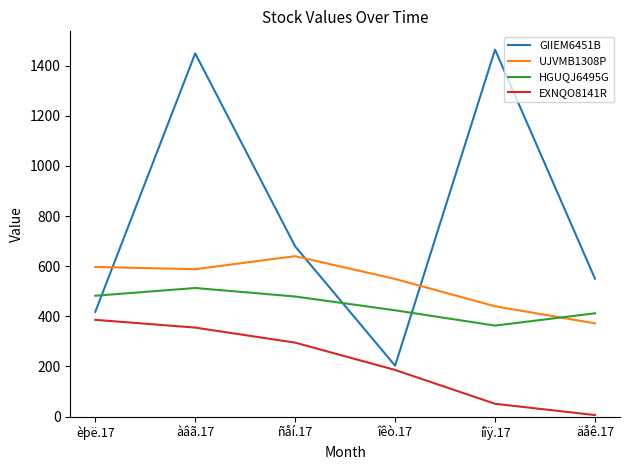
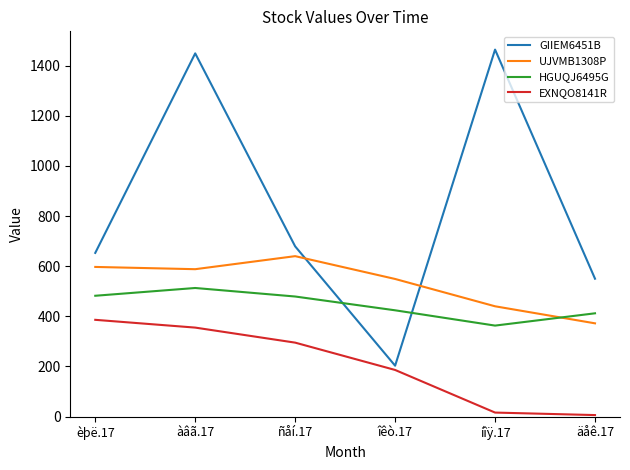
GIIEM6451B, èþë.17: 420 -> 650
EXNQO8141R, íîÿ.17: 50 -> 20
